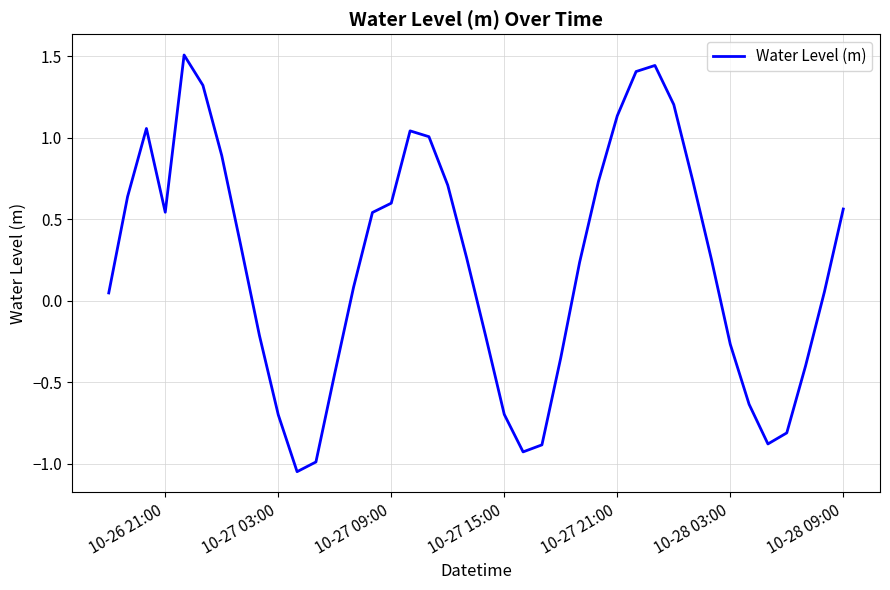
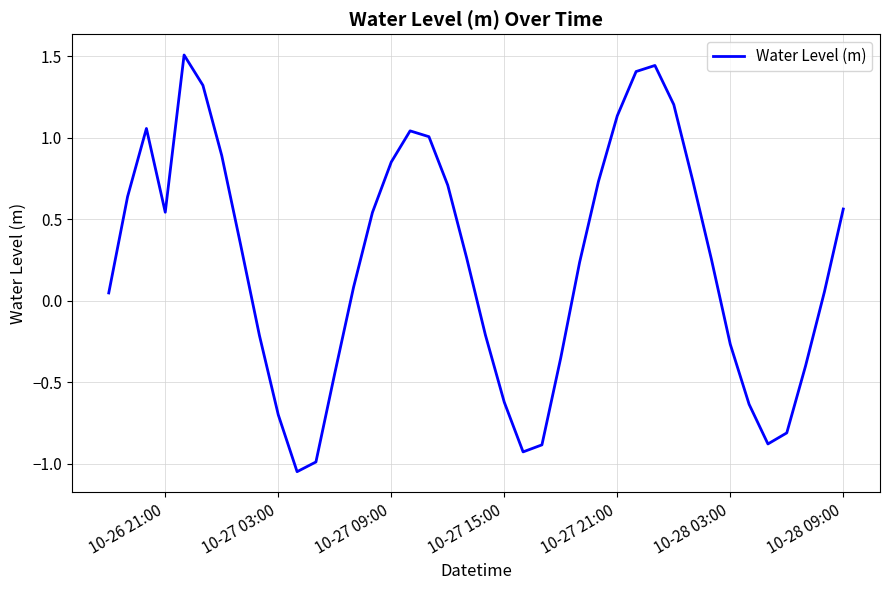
10-27 09:00: 0.60 -> 0.85
10-27 15:00: -0.70 -> -0.62
